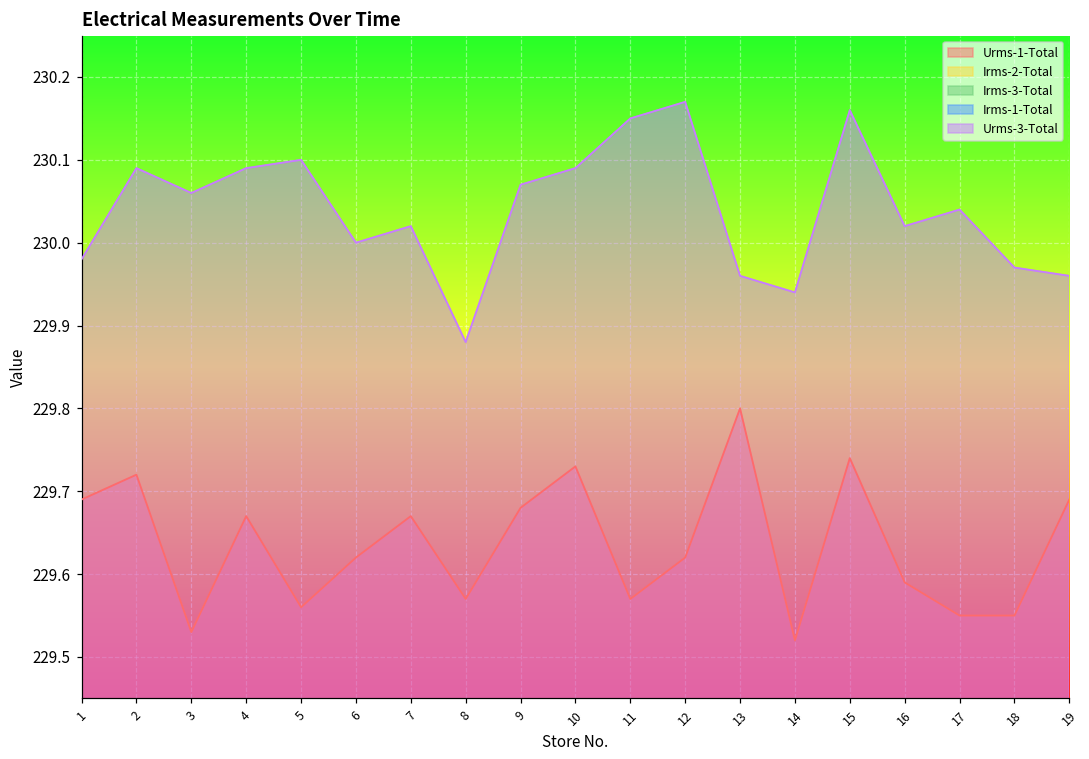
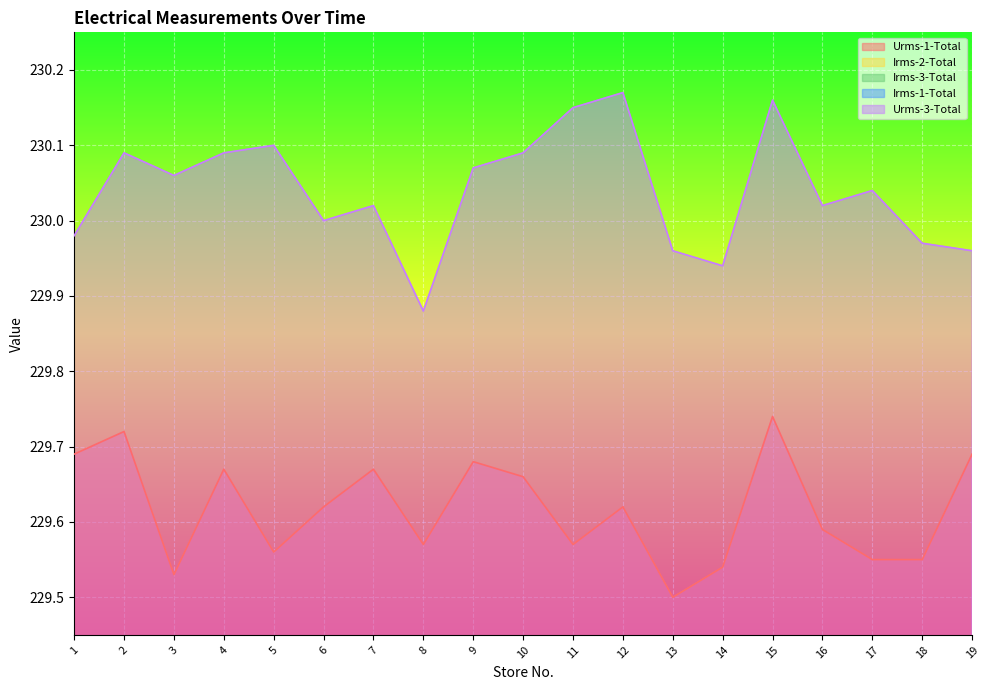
Urms-1-Total, 10: 229.73 -> 229.66
Urms-1-Total, 13: 229.8 -> 229.5
Urms-1-Total, 14: 229.52 -> 229.54
